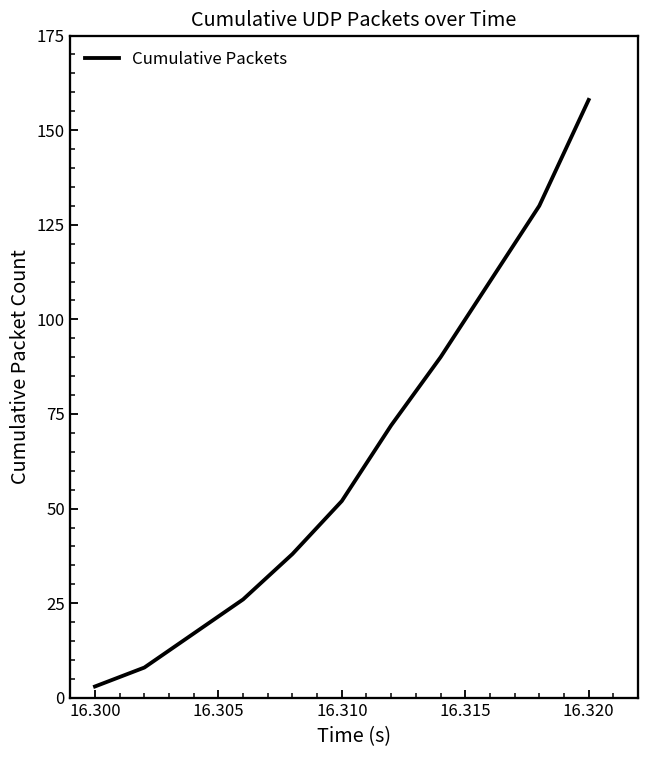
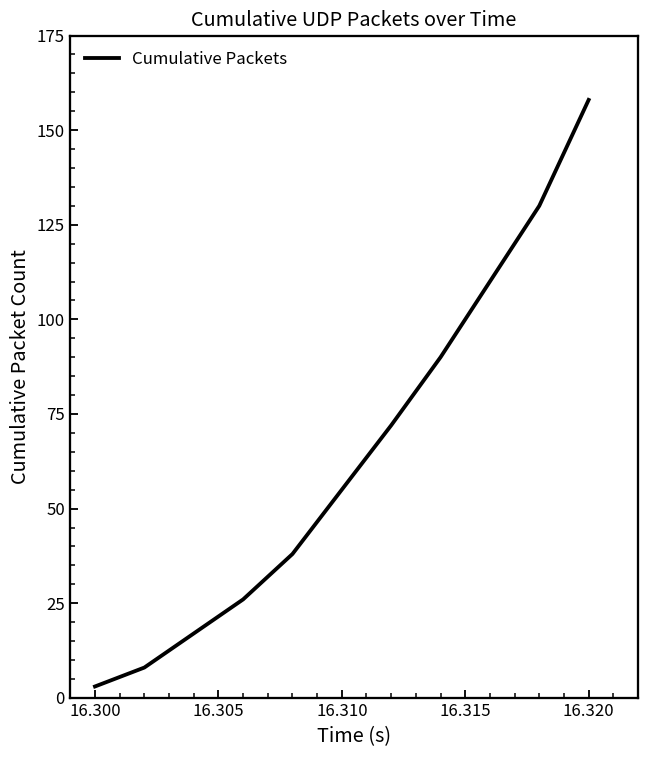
16.310: 52 -> 55
